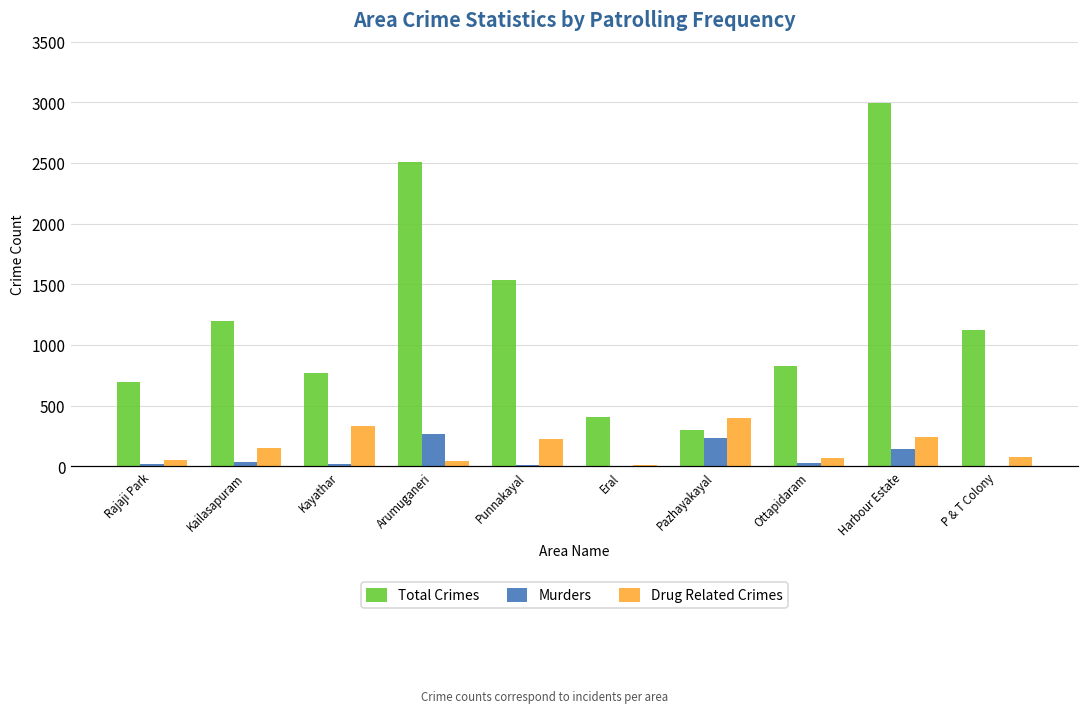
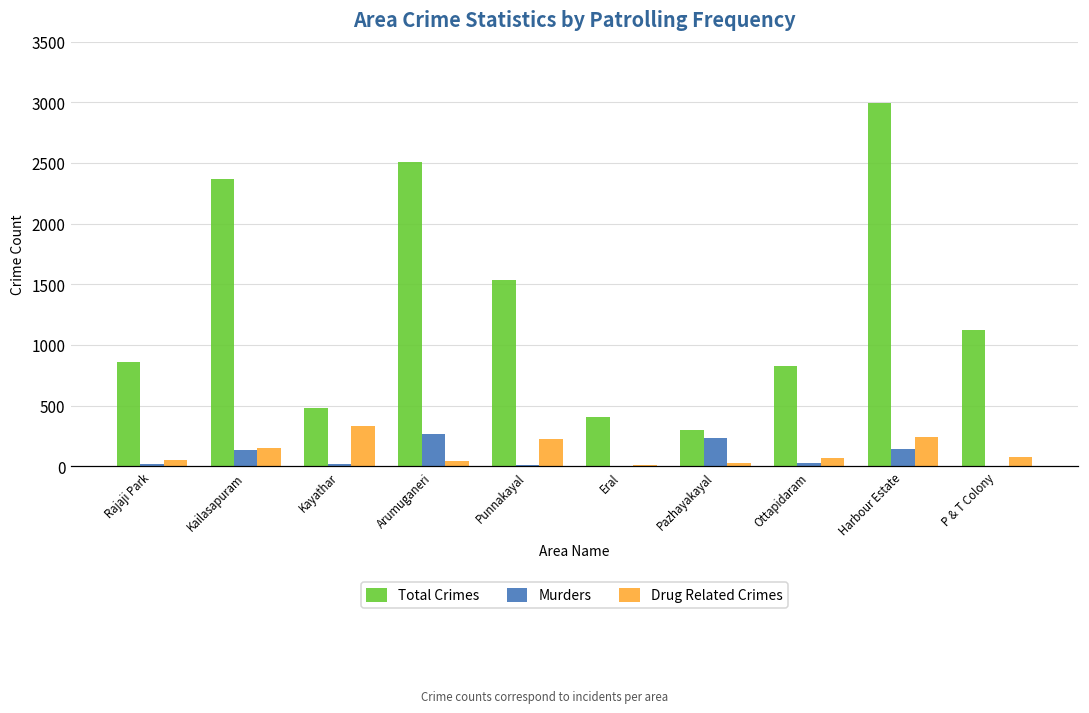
Total Crimes, Rajaji Park: 700 -> 860
Total Crimes, Kailasapuram: 1190 -> 2370
Murders, Kailasapuram: 40 -> 130
Total Crimes, Kayathar: 770 -> 480
Drug Related Crimes, Pazhayakayal: 400 -> 20
